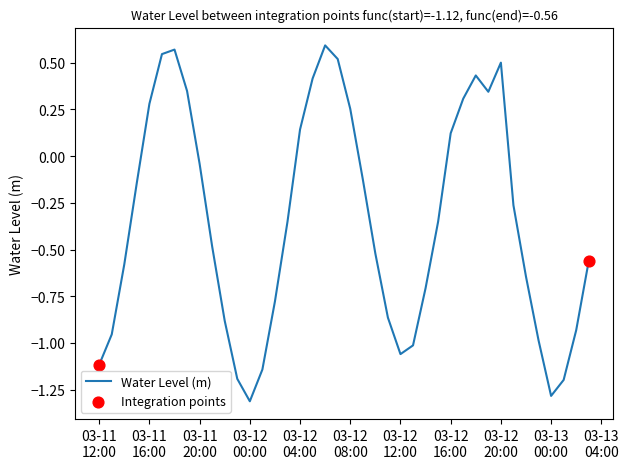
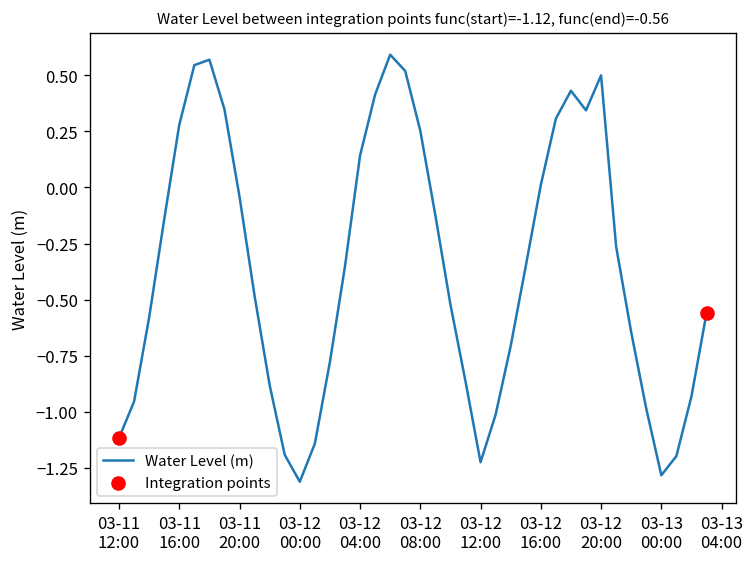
Water Level (m), 03-12 12:00: -1.06 -> -1.22
Water Level (m), 03-12 16:00: 0.12 -> 0.01
